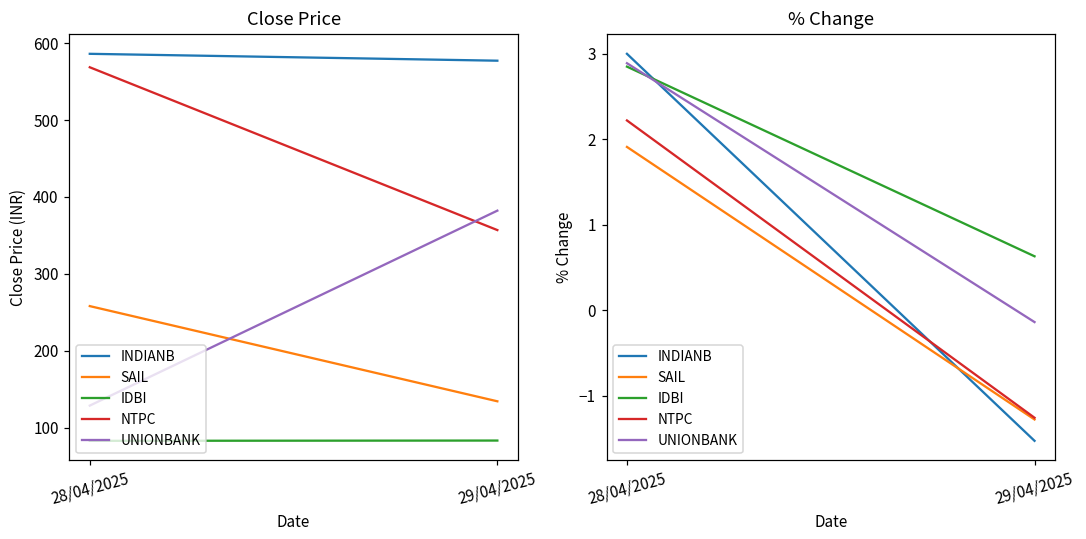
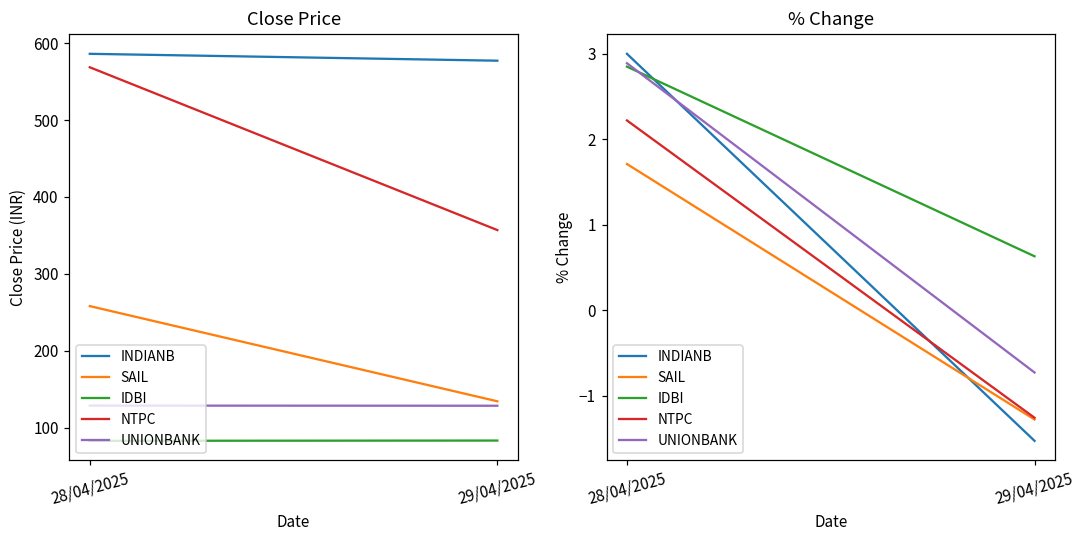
Close Price, UNIONBANK, 29/04/2025: 380 -> 130
% Change, SAIL, 28/04/2025: 1.9 -> 1.7
% Change, UNIONBANK, 29/04/2025: -0.1 -> -0.7
